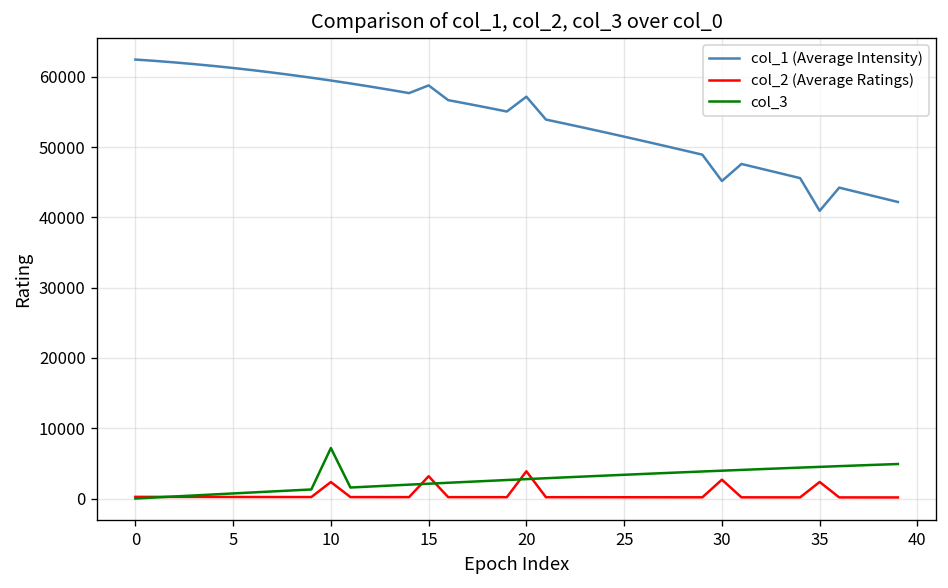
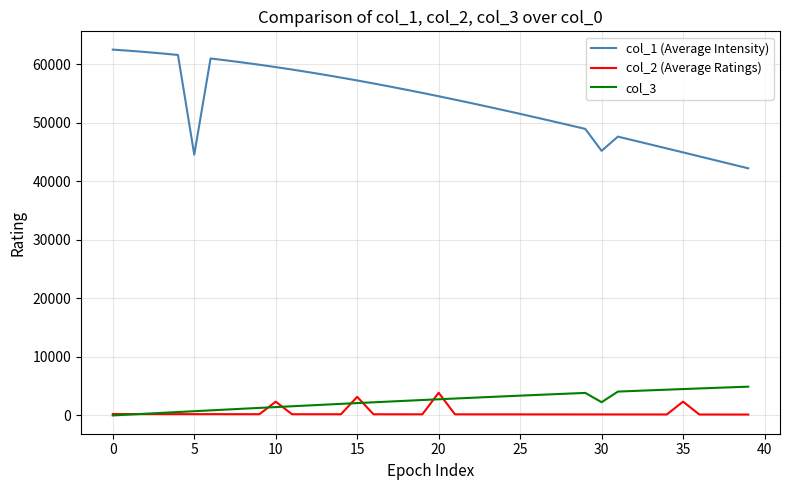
col_1 (Average Intensity), 5: 61000 -> 45000
col_3, 10: 7000 -> 1000
col_1 (Average Intensity), 15: 59000 -> 57000
col_1 (Average Intensity), 20: 57000 -> 54000
col_2 (Average Ratings), 30: 3000 -> 0
col_3, 30: 4000 -> 2000
col_1 (Average Intensity), 35: 41000 -> 45000
